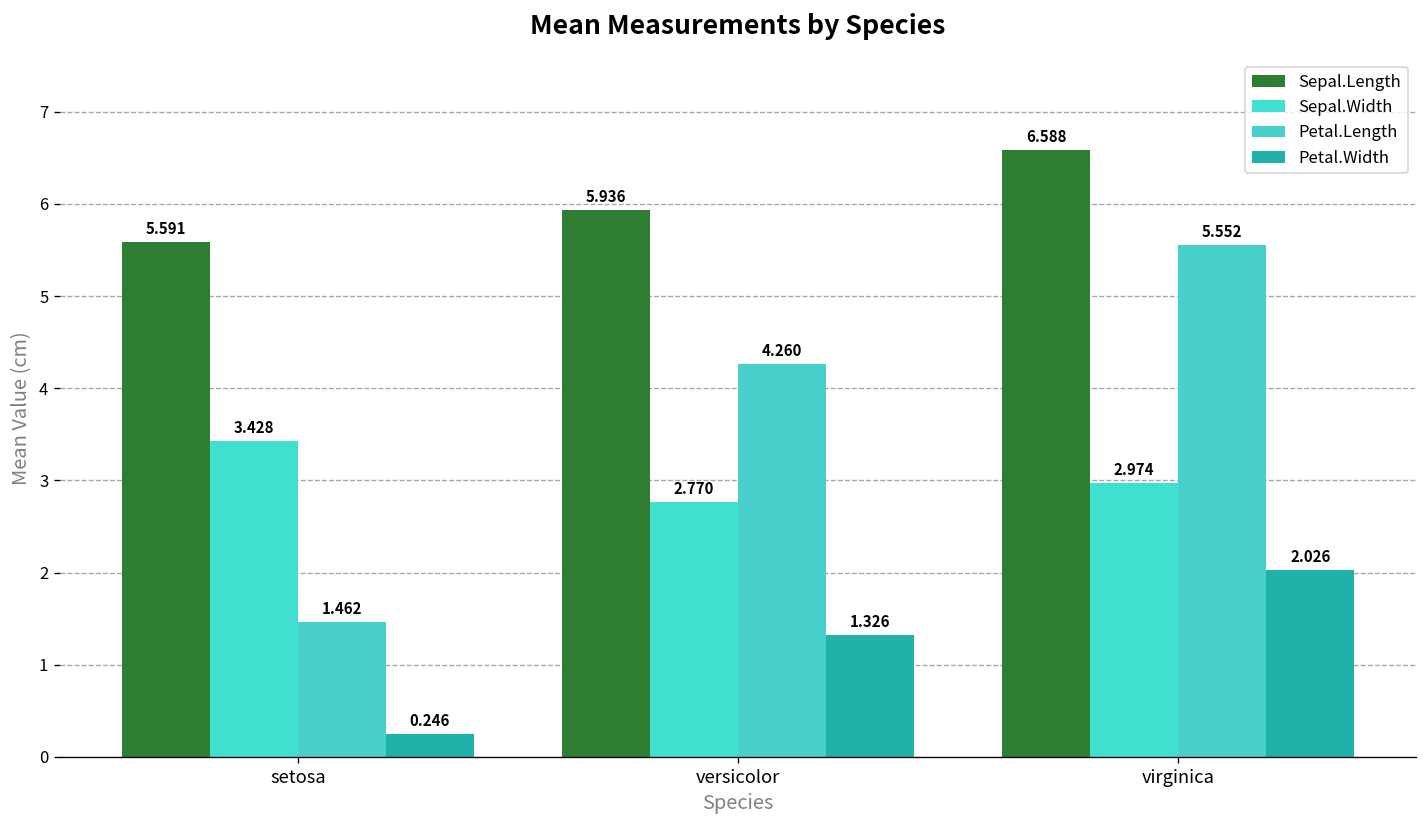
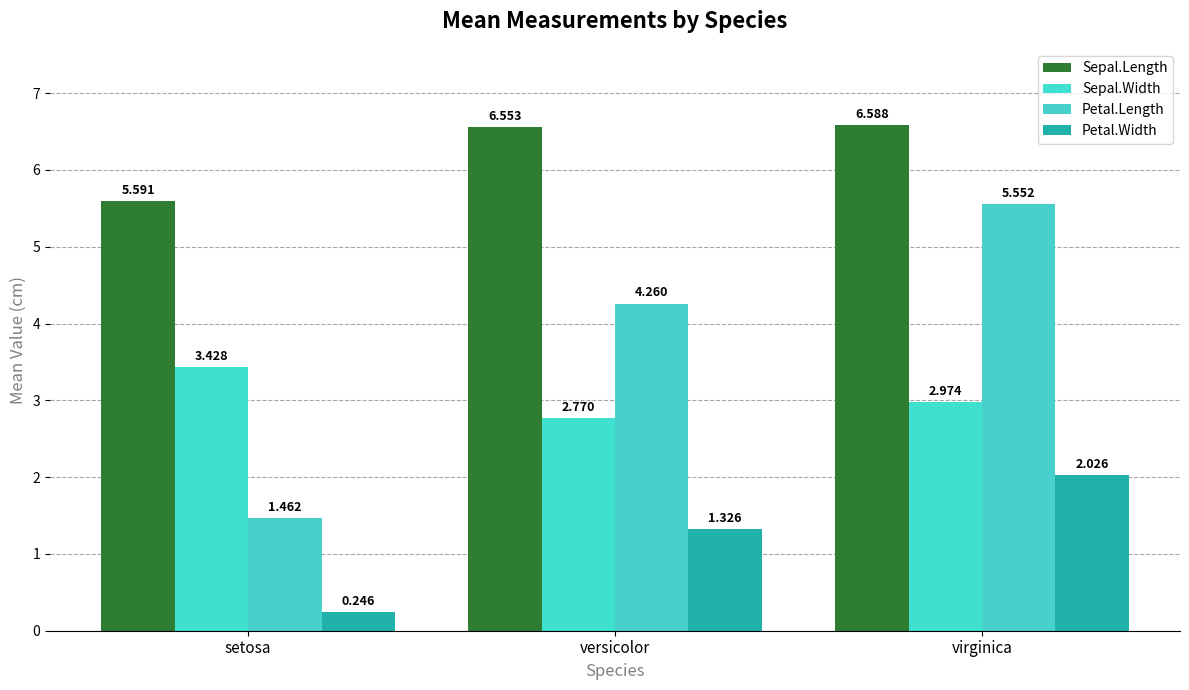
Sepal.Length, versicolor: 5.936 -> 6.553
